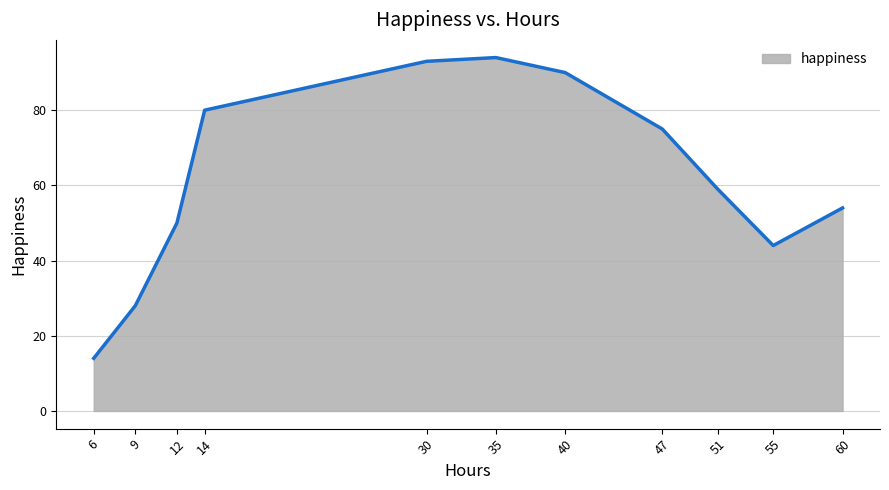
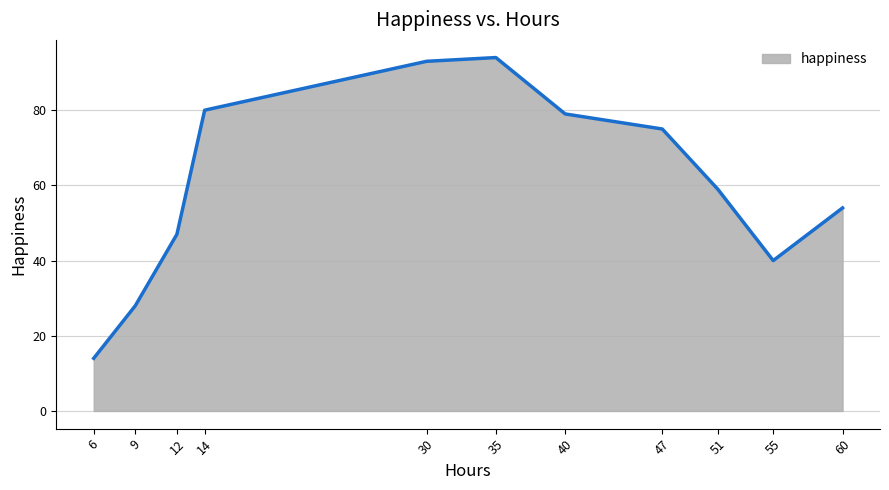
12: 50 -> 47
40: 90 -> 79
55: 44 -> 40
